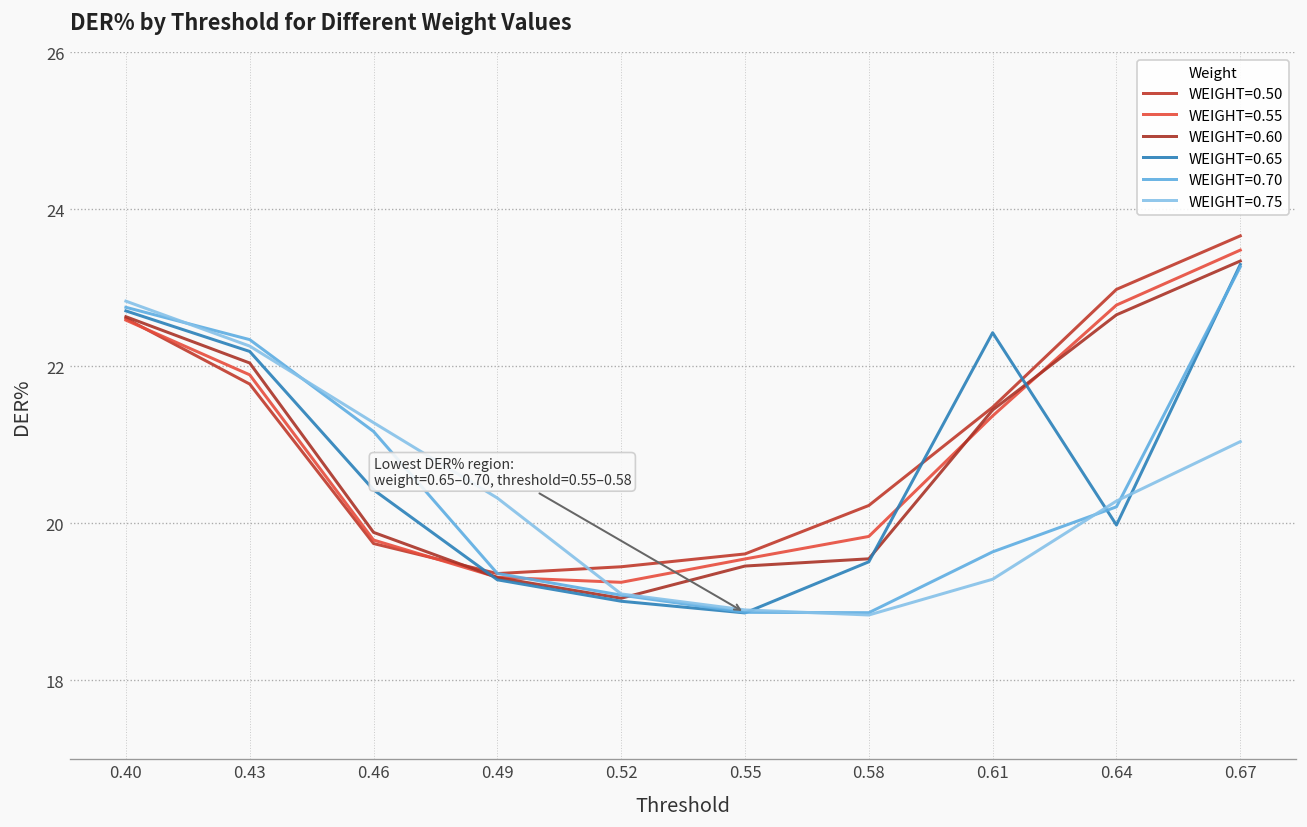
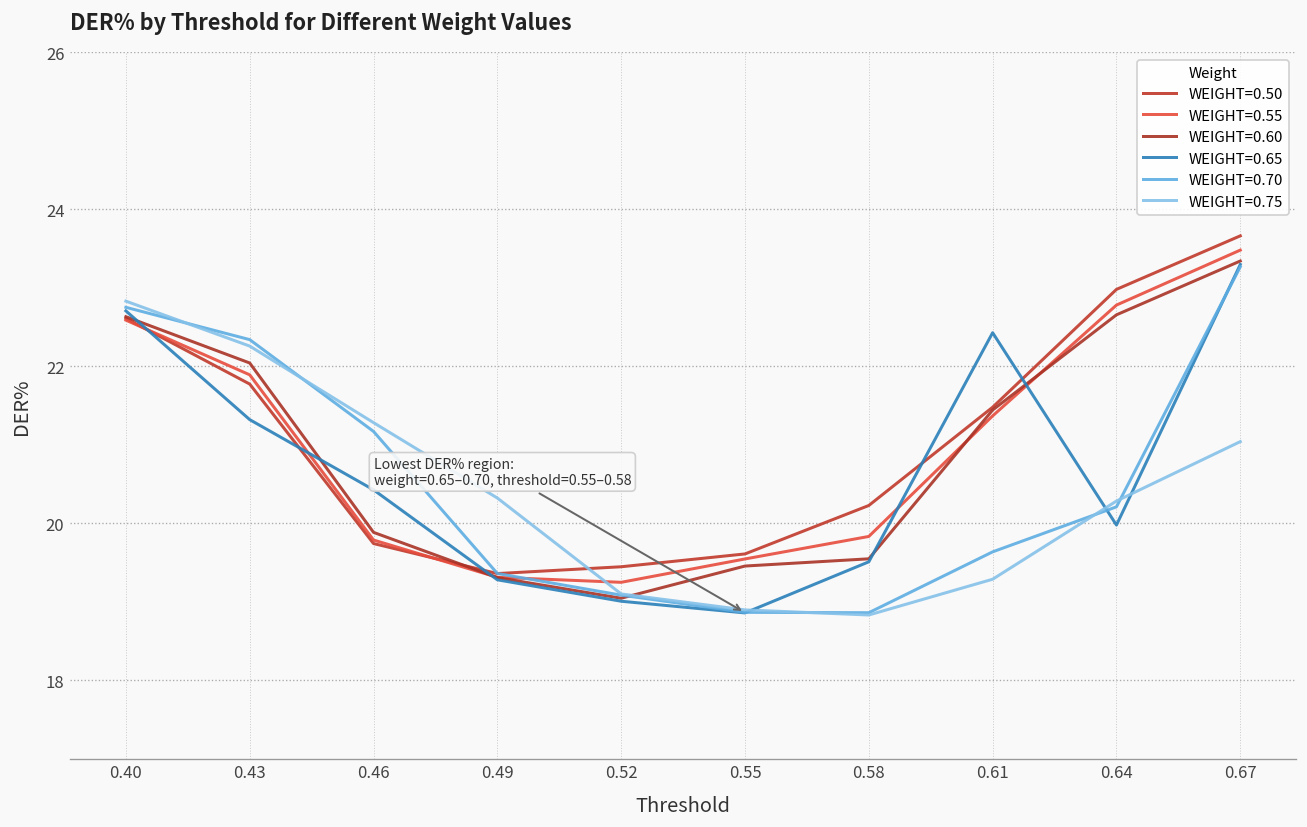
WEIGHT=0.65, 0.43: 22.2 -> 21.3
